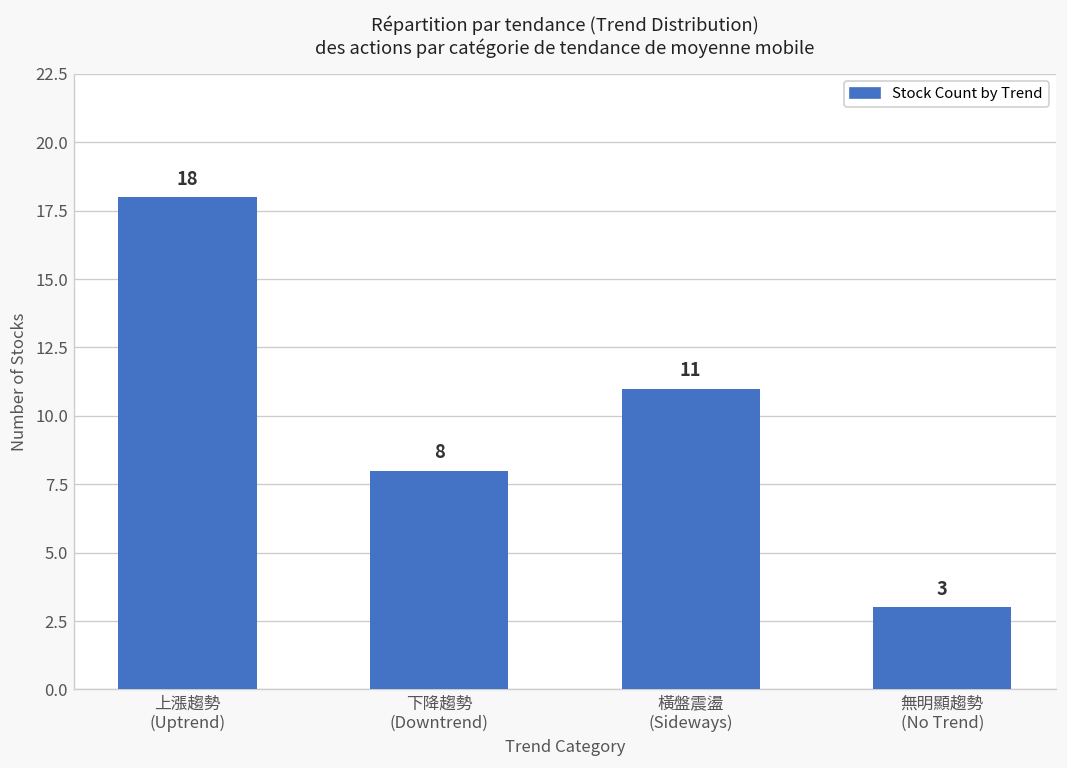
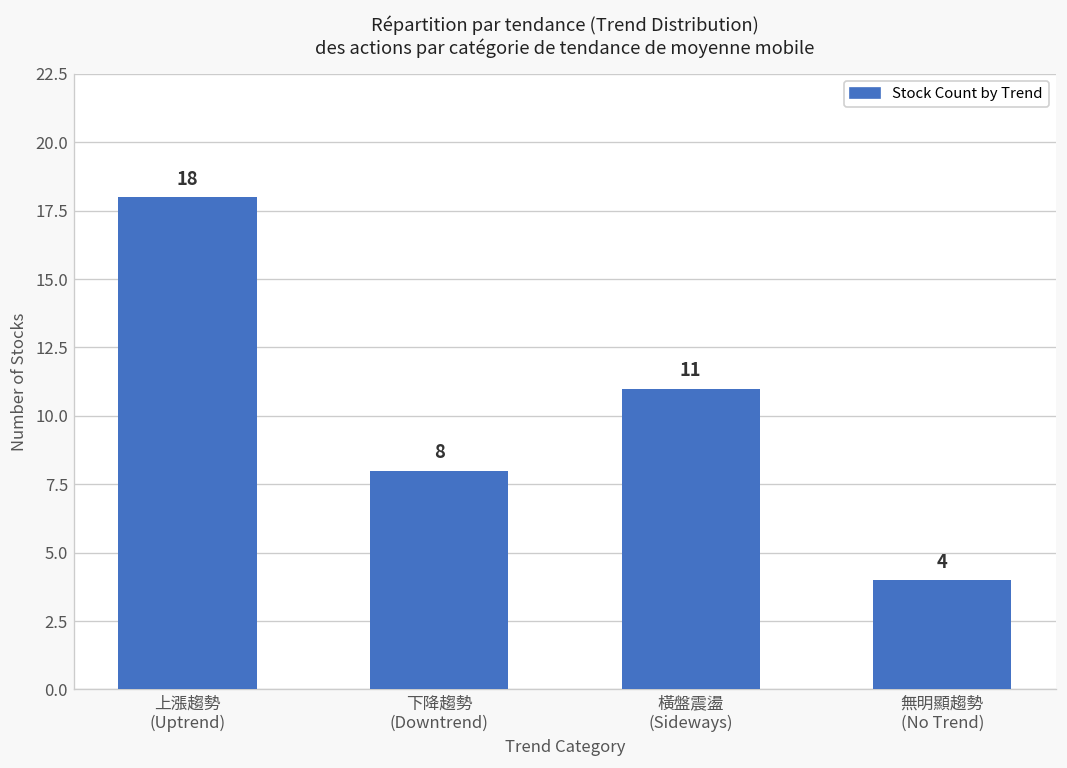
無明顯趨勢 (No Trend): 3 -> 4
